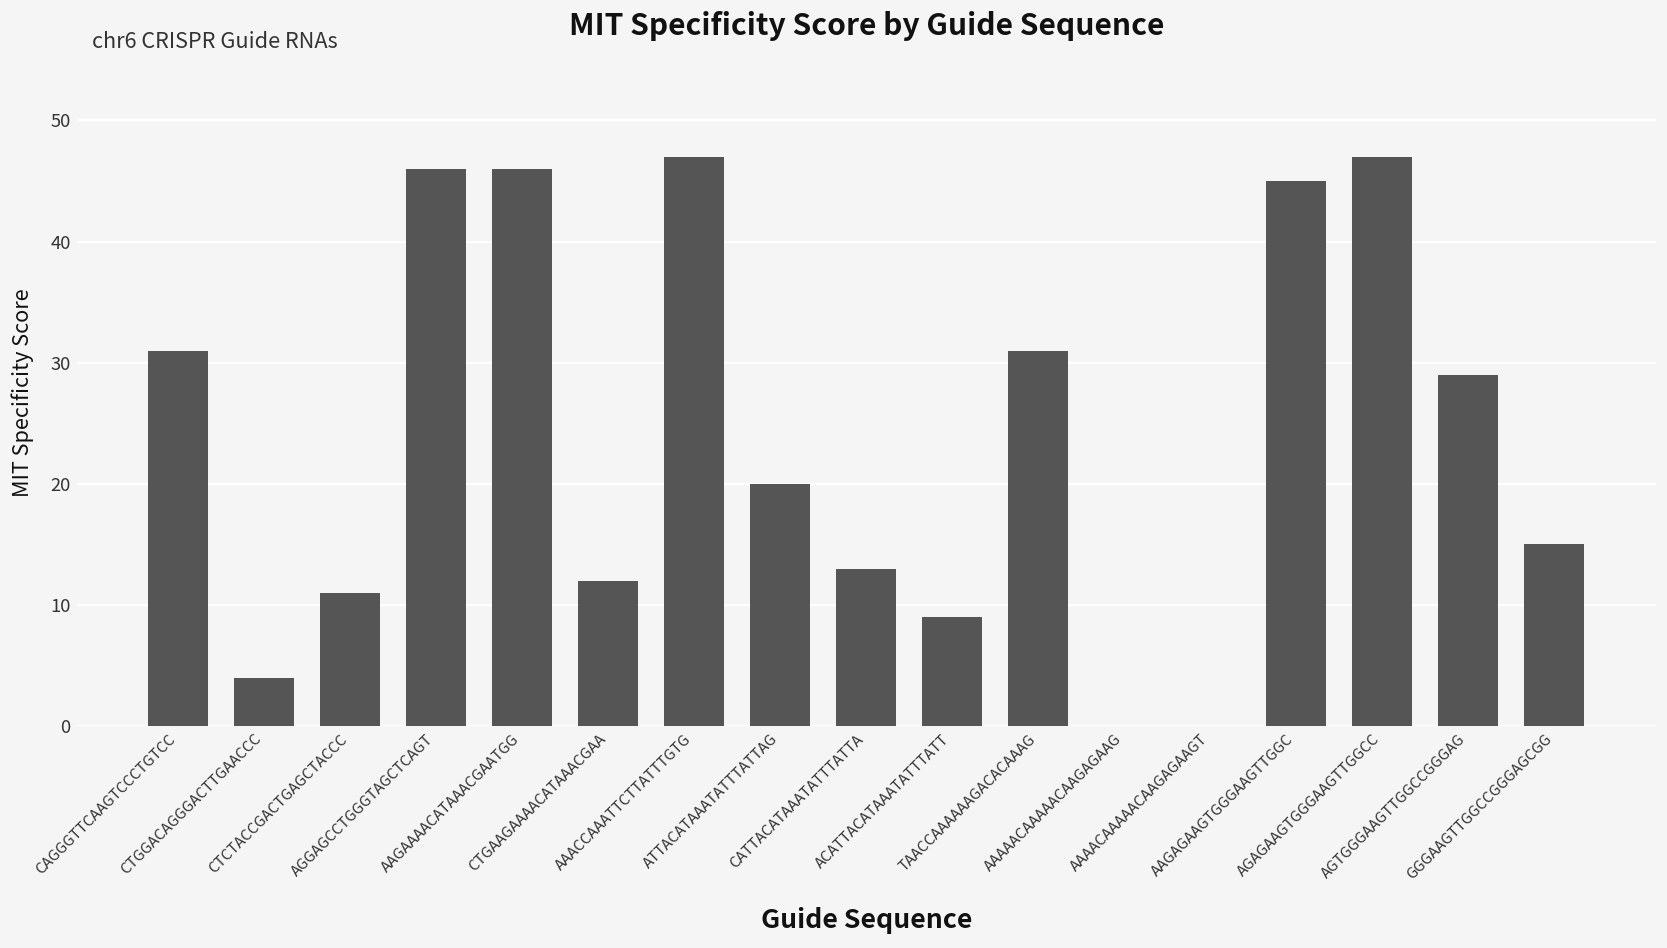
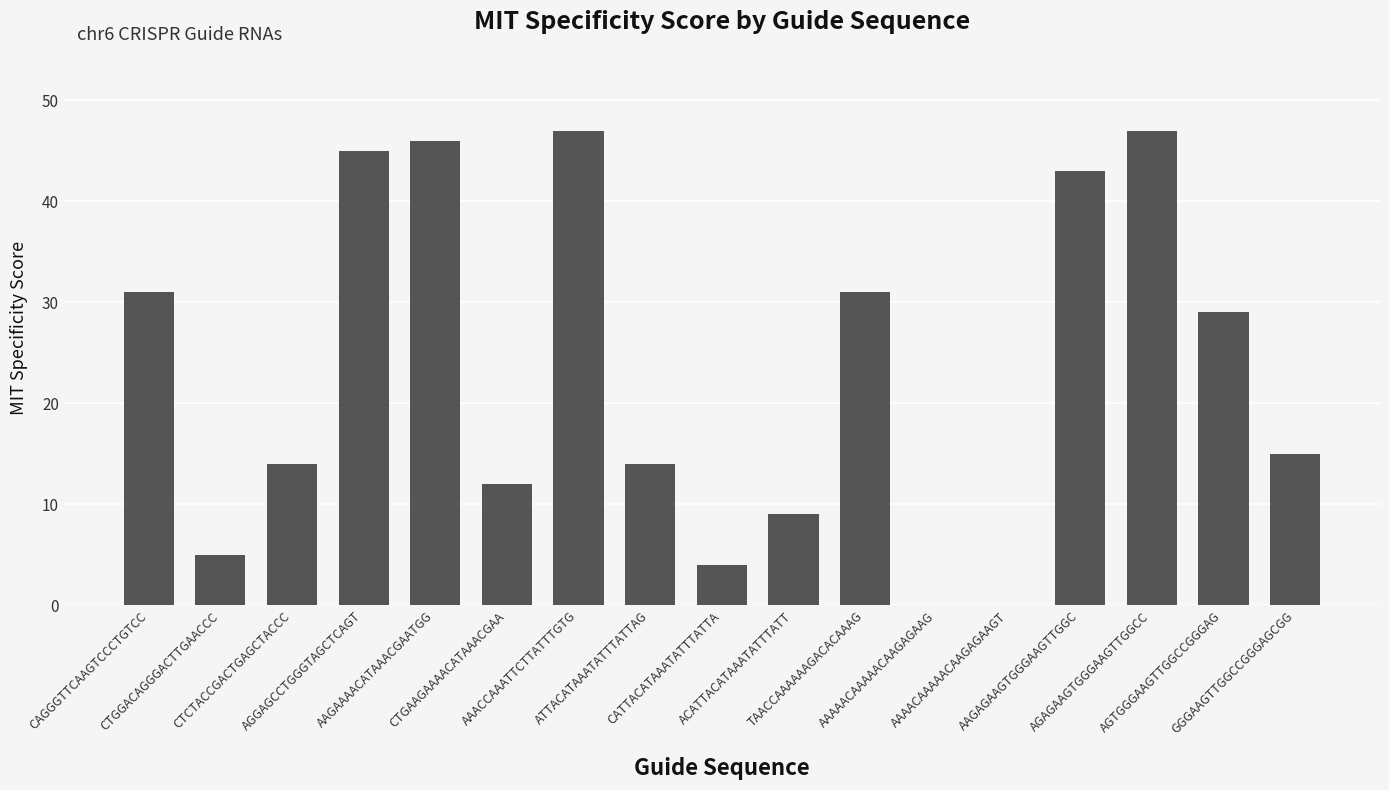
CTGGACAGGGACTTGAACCC: 4 -> 5
CTCTACCGACTGAGCTACCC: 11 -> 14
AGGAGCCTGGGTAGCTCAGT: 46 -> 45
ATTACATAAATATTTATTAG: 20 -> 14
CATTACATAAATATTTATTA: 13 -> 4
AAGAGAAGTGGGAAGTTGGC: 45 -> 43
